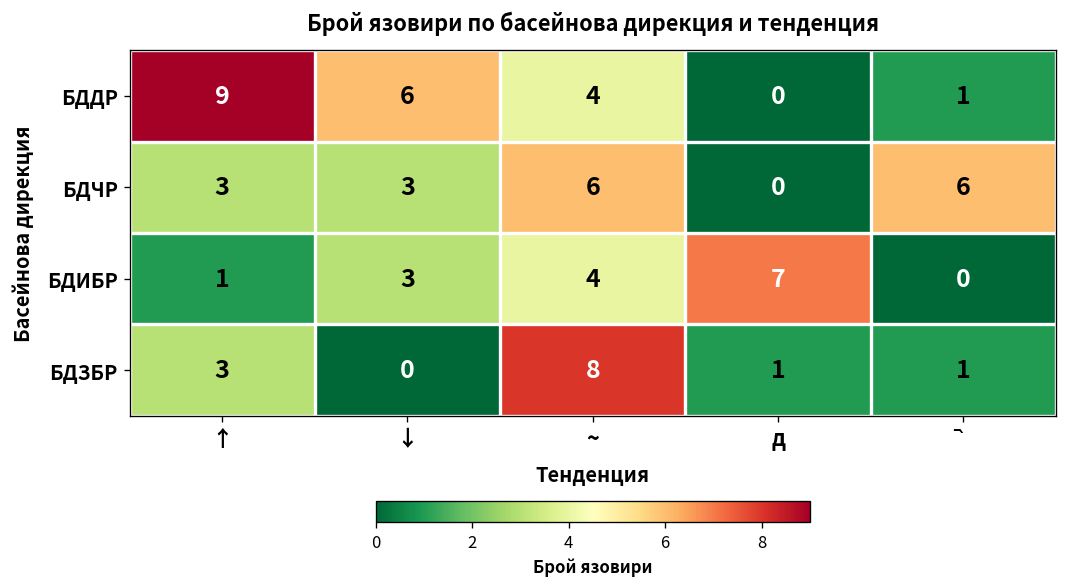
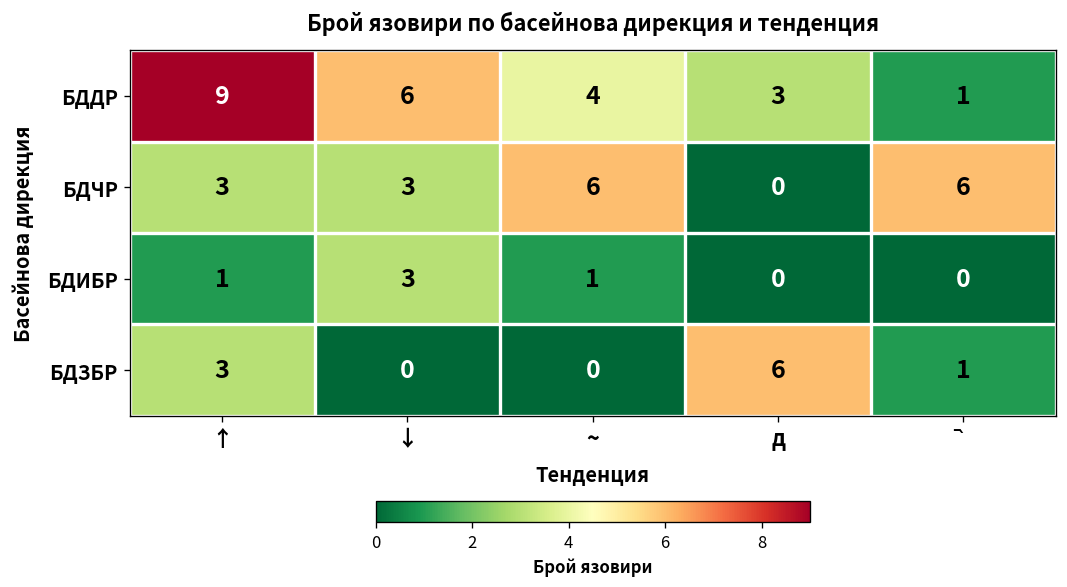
БДДР, д: 0 -> 3
БДИБР, ~: 4 -> 1
БДИБР, д: 7 -> 0
БДЗБР, ~: 8 -> 0
БДЗБР, д: 1 -> 6
